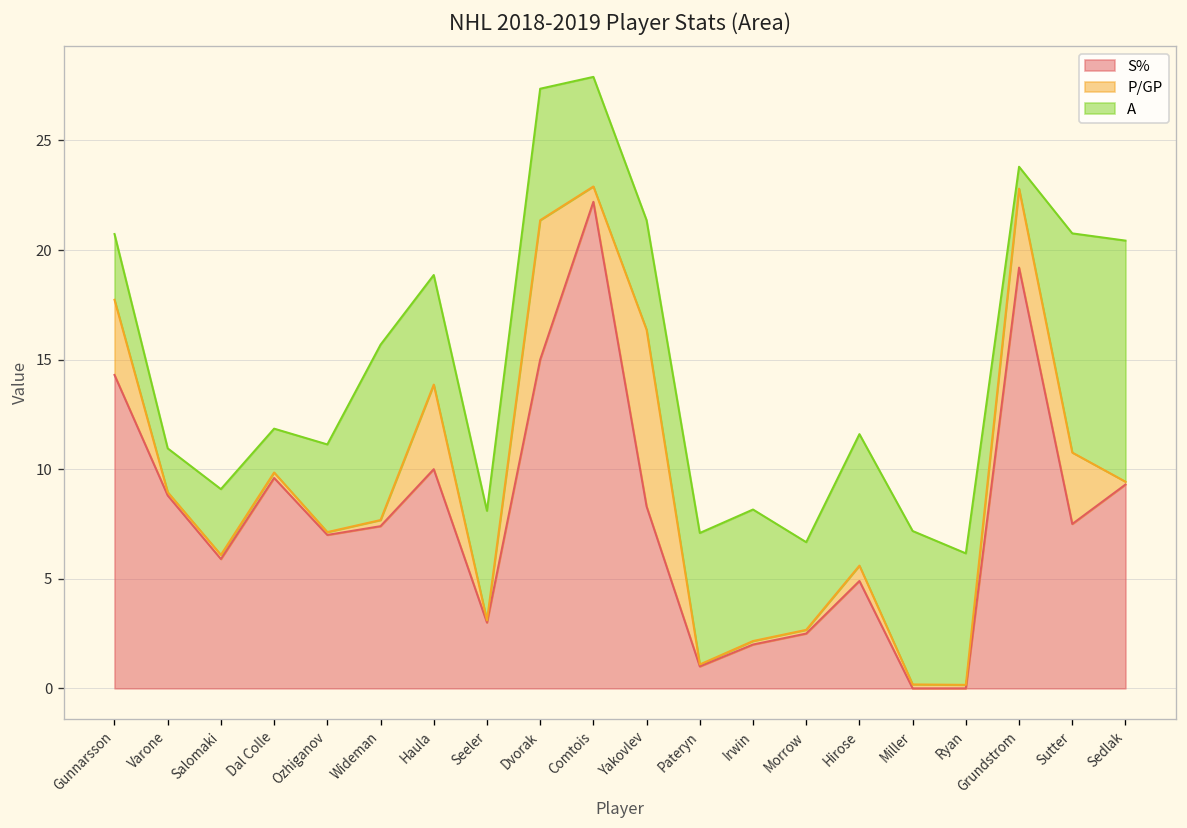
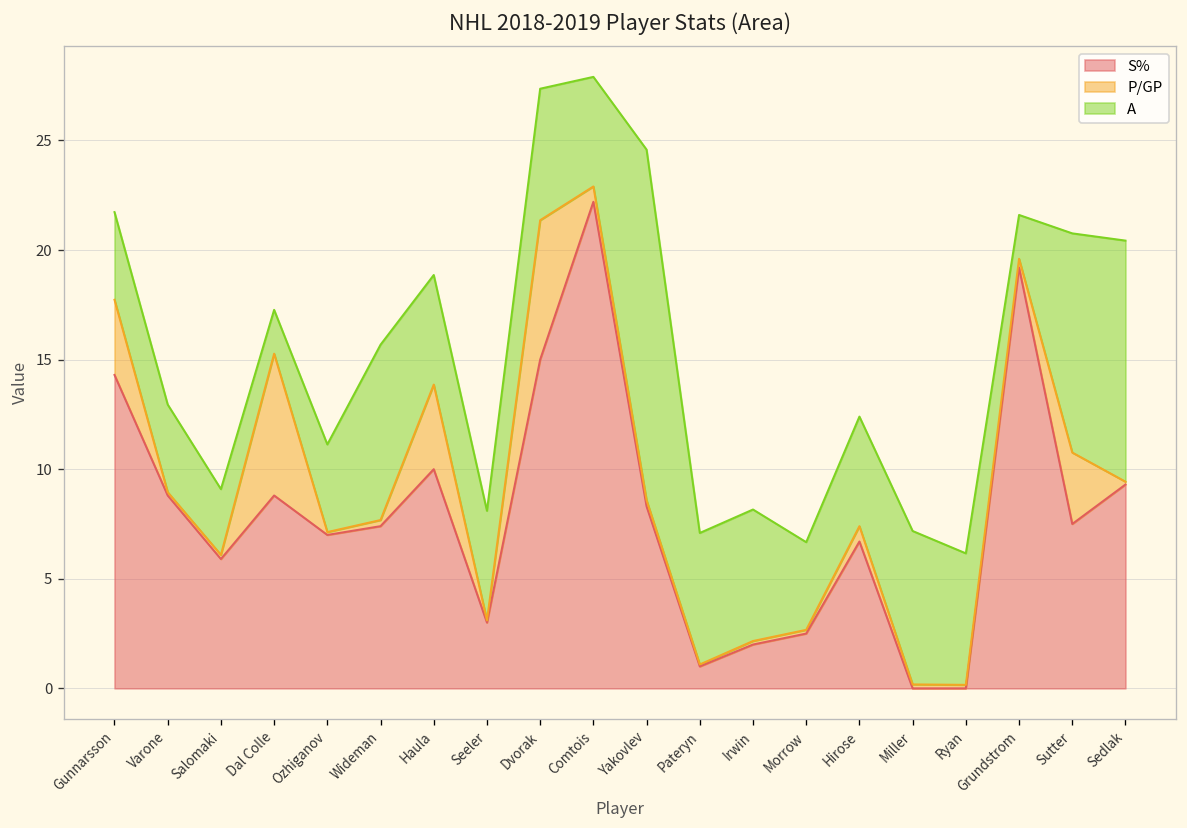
A, Gunnarsson: 3 -> 4
A, Varone: 2 -> 4
S%, Dal Colle: 9.6 -> 8.8
P/GP, Dal Colle: 0.3 -> 6.5
P/GP, Yakovlev: 8.1 -> 0.3
A, Yakovlev: 5 -> 16
S%, Hirose: 4.9 -> 6.7
A, Hirose: 6 -> 5
P/GP, Grundstrom: 3.6 -> 0.4
A, Grundstrom: 1 -> 2
